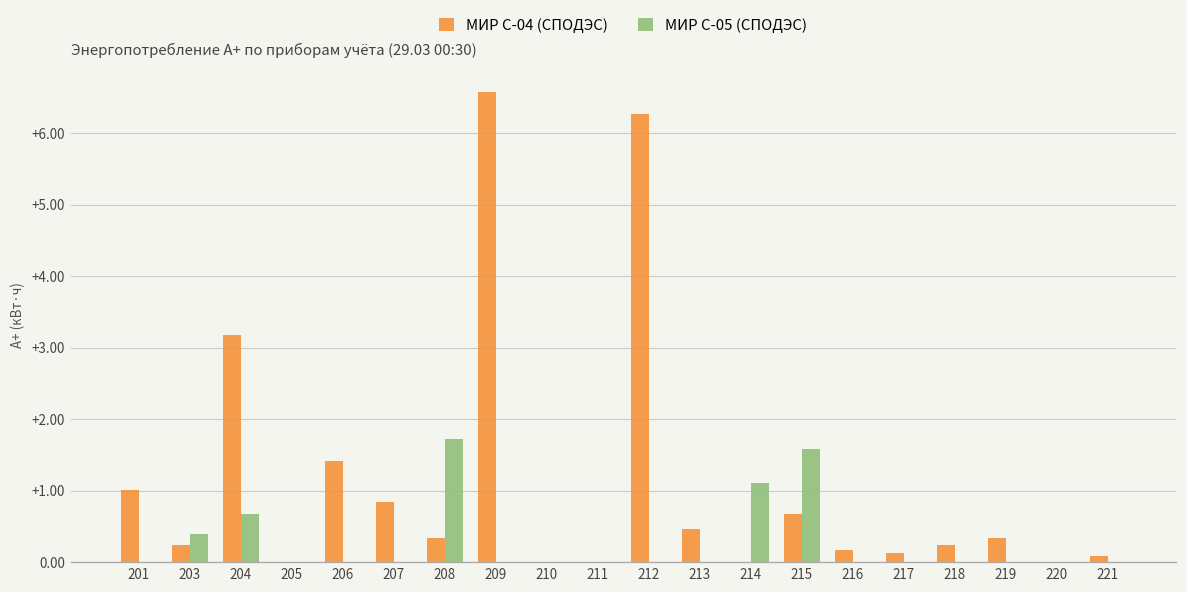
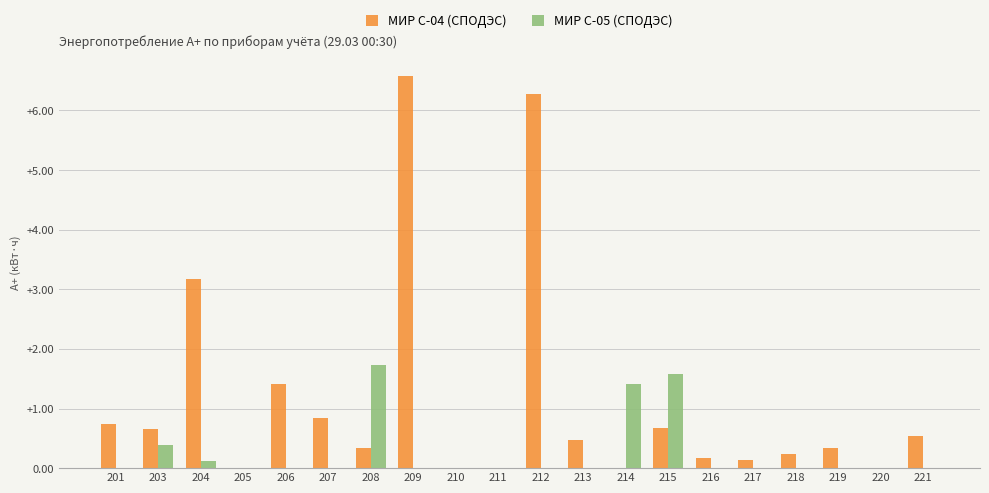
МИР С-04 (СПОДЭС), 201: +1.0 -> +0.7
МИР С-04 (СПОДЭС), 203: +0.2 -> +0.7
МИР С-05 (СПОДЭС), 204: +0.7 -> +0.1
МИР С-05 (СПОДЭС), 214: +1.1 -> +1.4
МИР С-04 (СПОДЭС), 221: +0.1 -> +0.5
